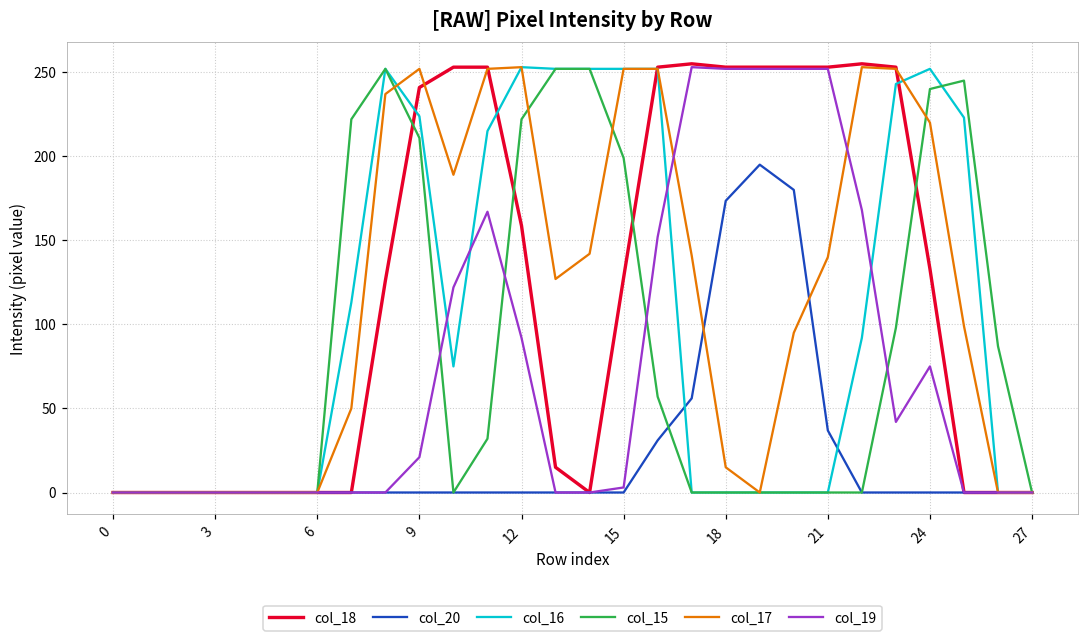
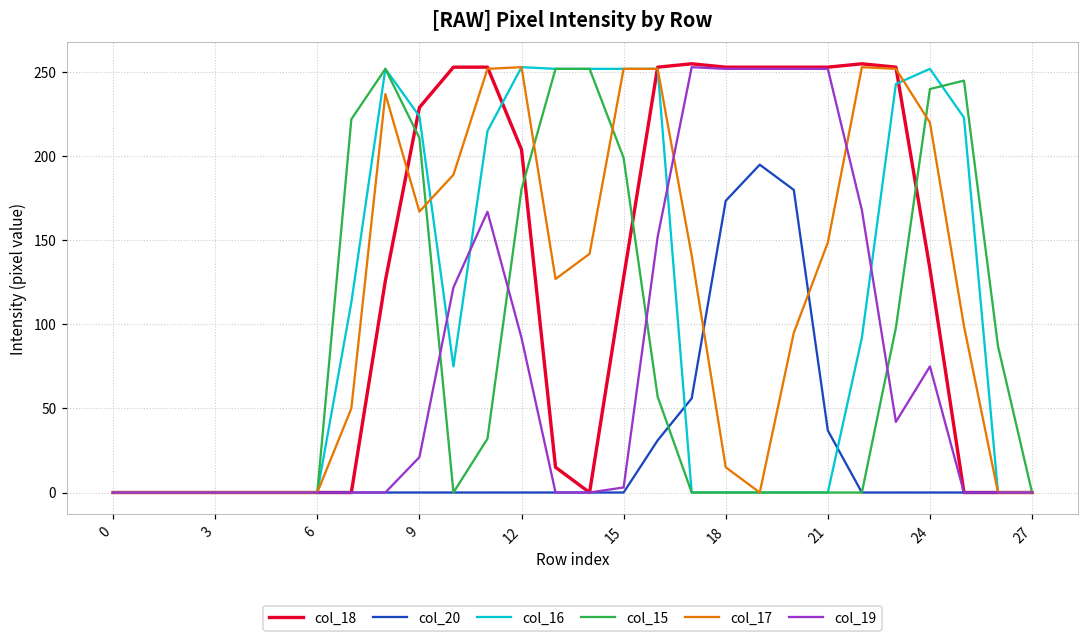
col_18, 9: 241 -> 229
col_17, 9: 252 -> 167
col_18, 12: 159 -> 204
col_15, 12: 222 -> 180
col_17, 21: 140 -> 149
